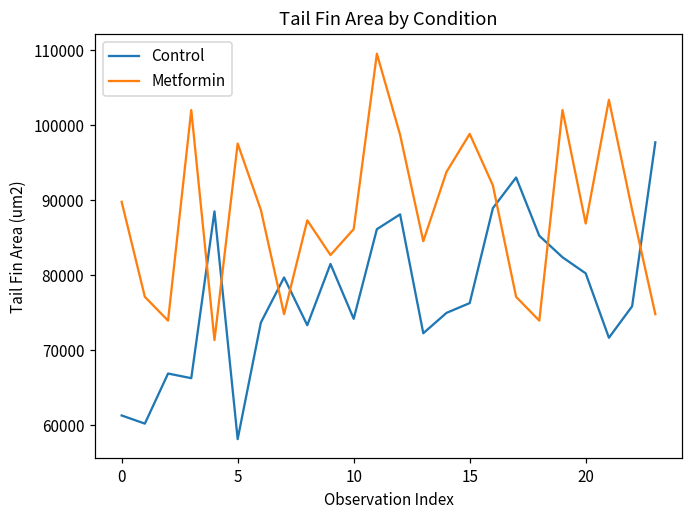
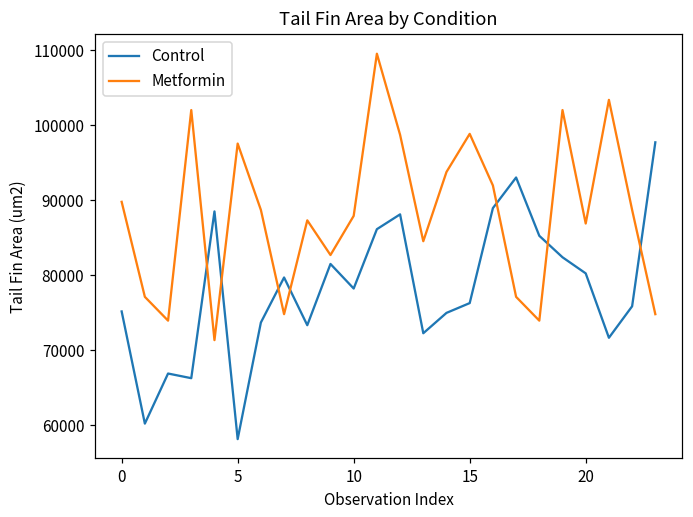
Control, 0: 61000 -> 75000
Control, 10: 74000 -> 78000
Metformin, 10: 86000 -> 88000
